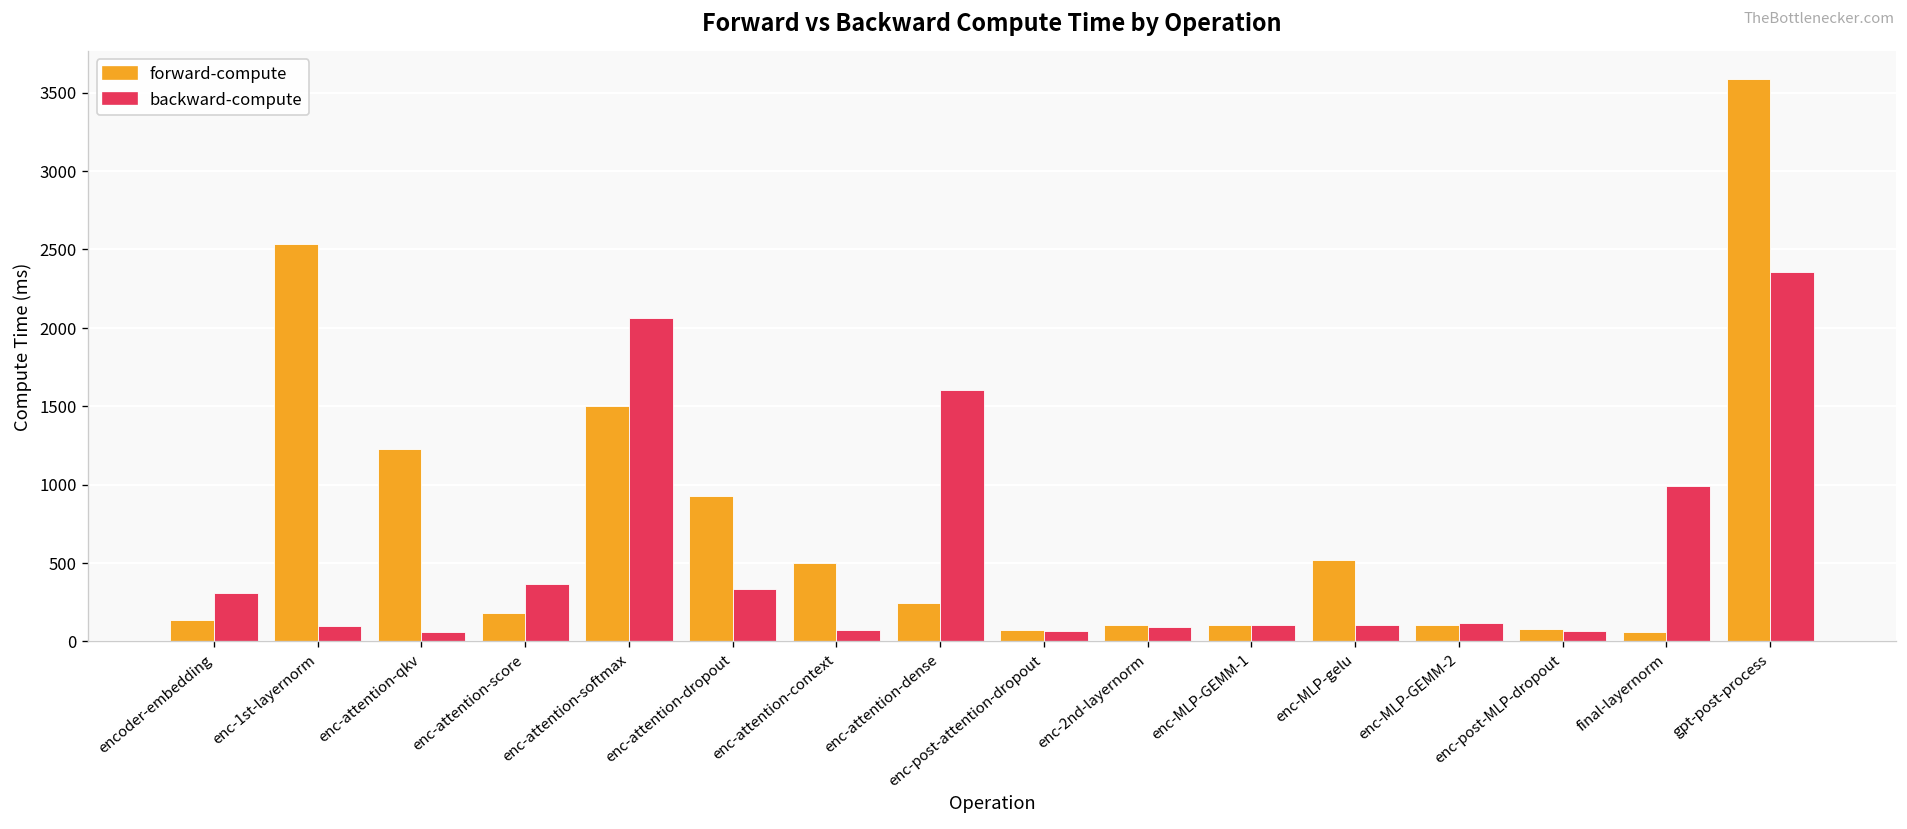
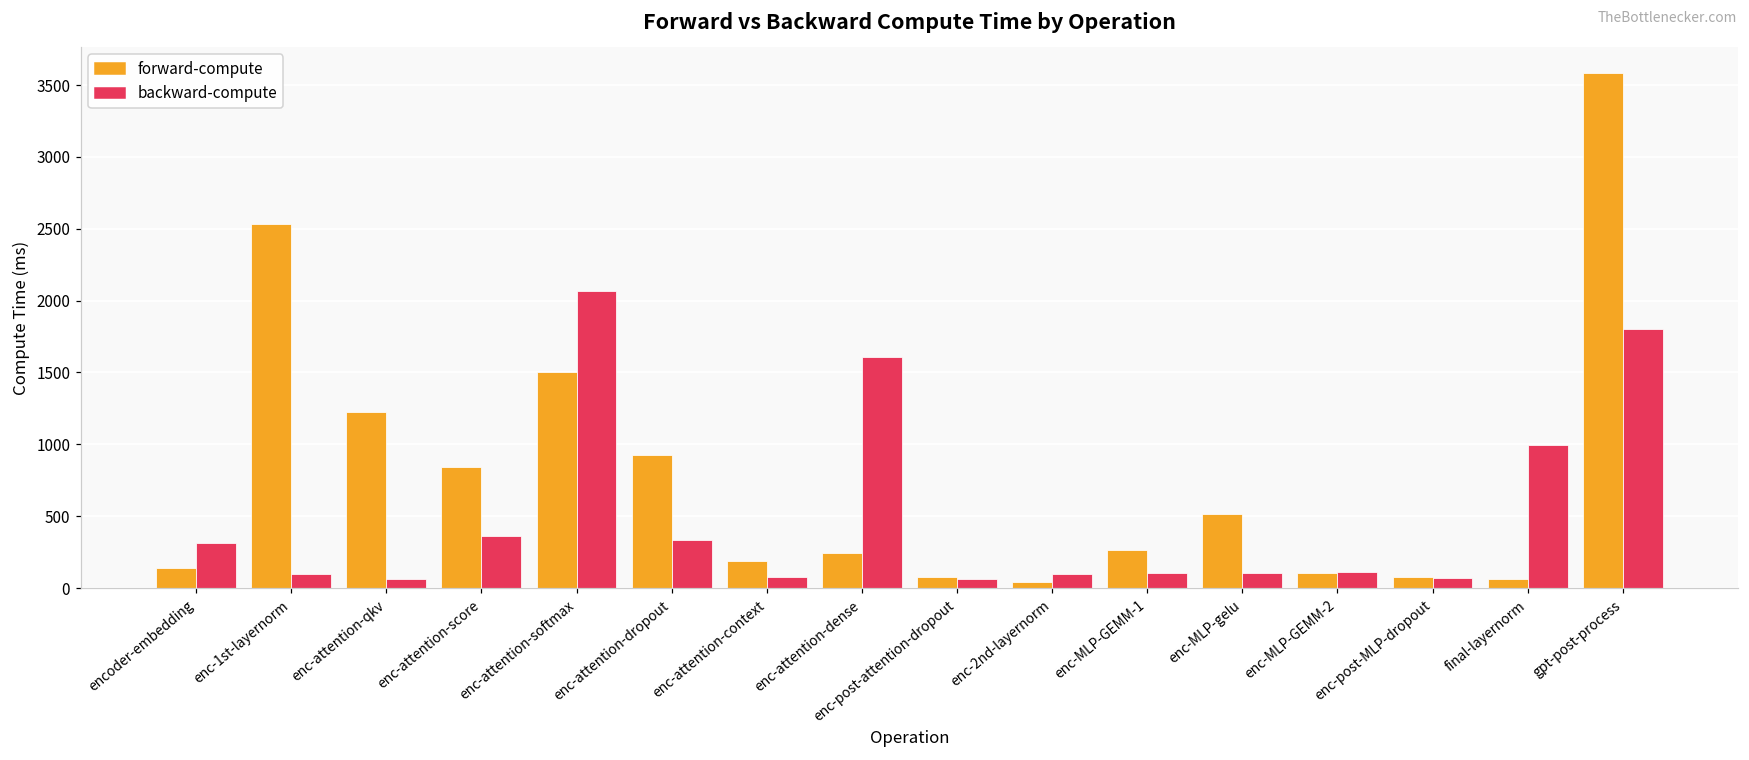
forward-compute, enc-attention-score: 180 -> 840
forward-compute, enc-attention-context: 500 -> 190
forward-compute, enc-2nd-layernorm: 100 -> 40
forward-compute, enc-MLP-GEMM-1: 110 -> 260
backward-compute, gpt-post-process: 2350 -> 1800
